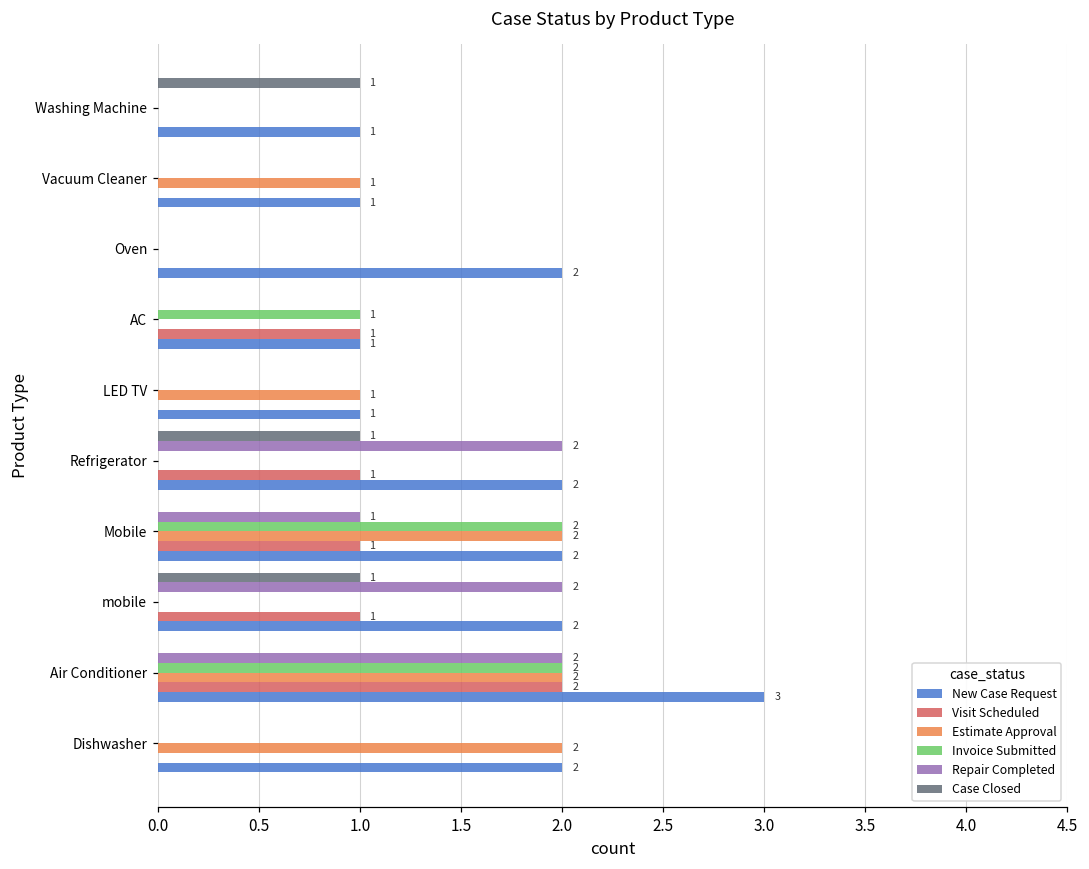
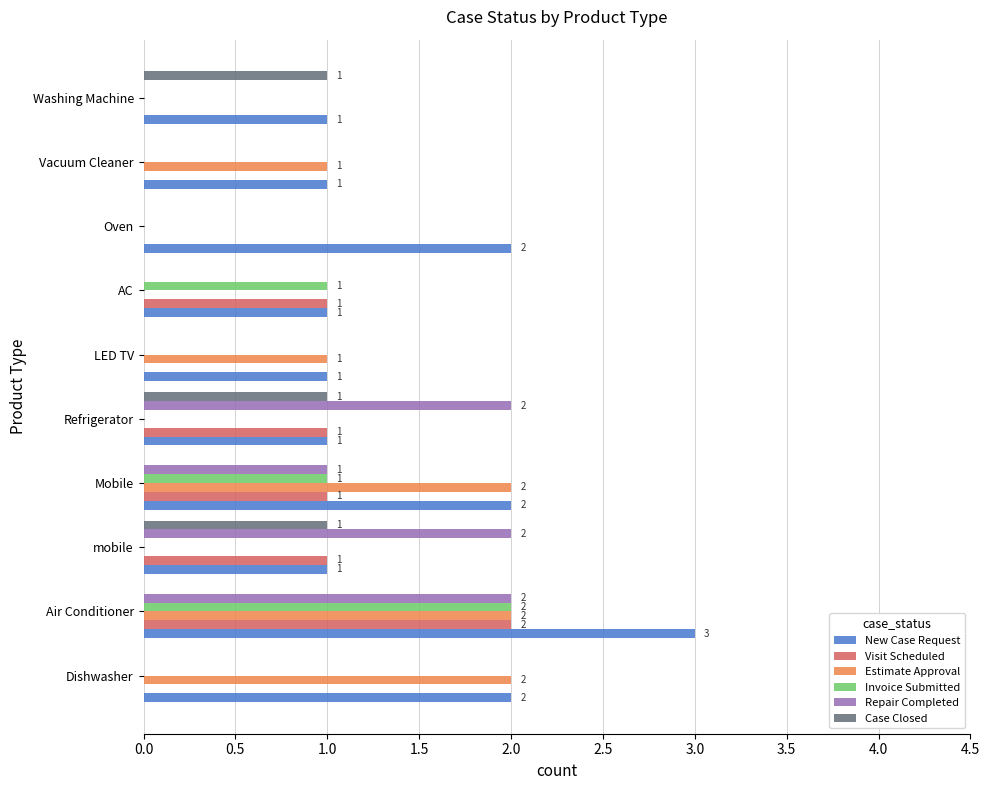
New Case Request, Refrigerator: 2 -> 1
Invoice Submitted, Mobile: 2 -> 1
New Case Request, mobile: 2 -> 1
